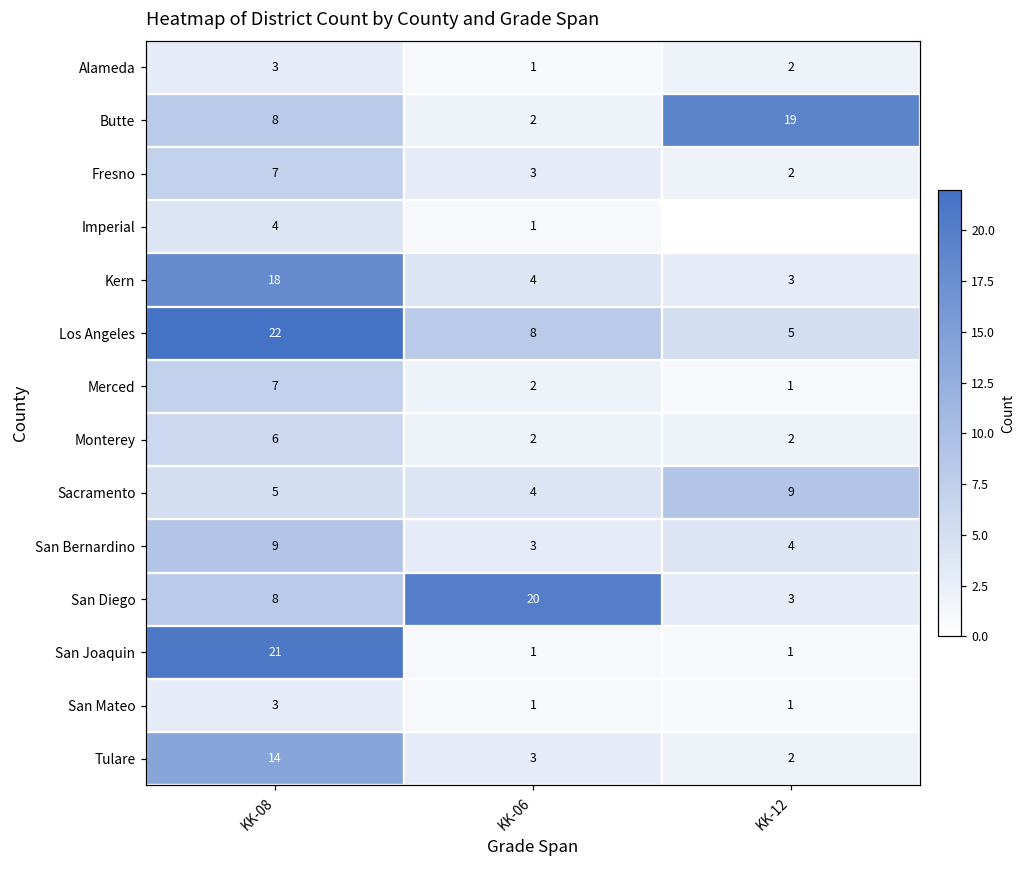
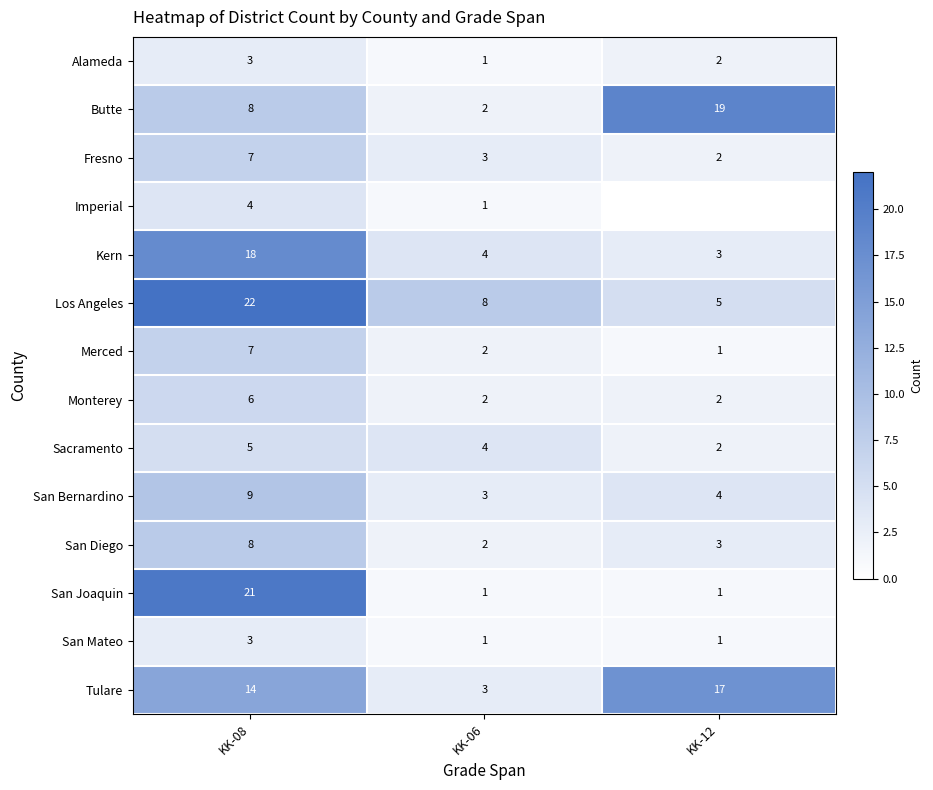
Sacramento, KK-12: 9 -> 2
San Diego, KK-06: 20 -> 2
Tulare, KK-12: 2 -> 17
